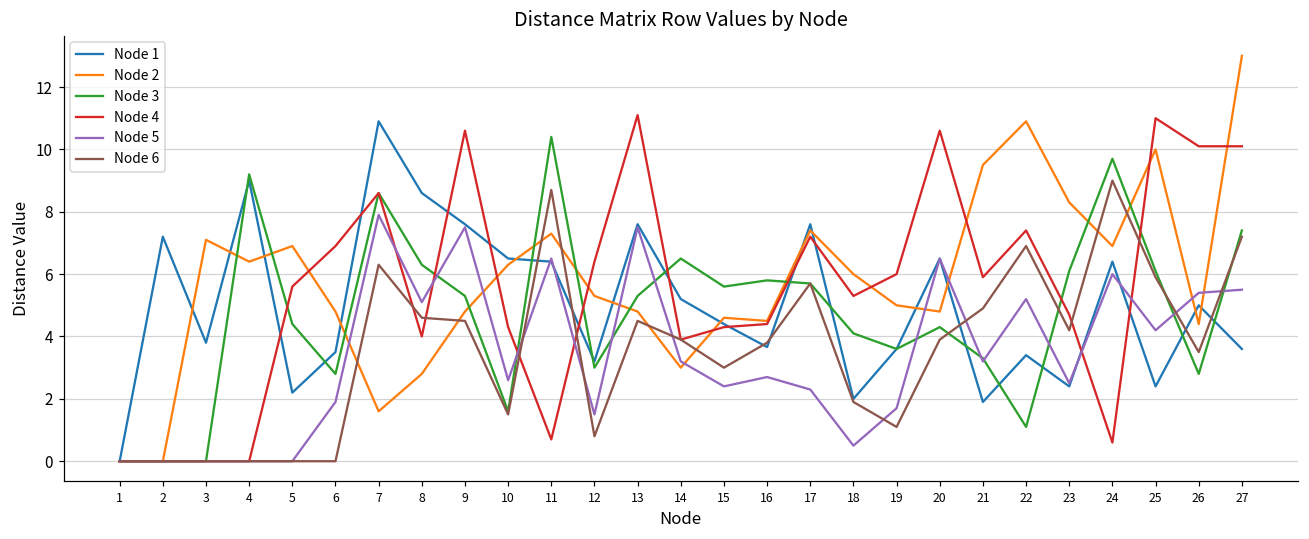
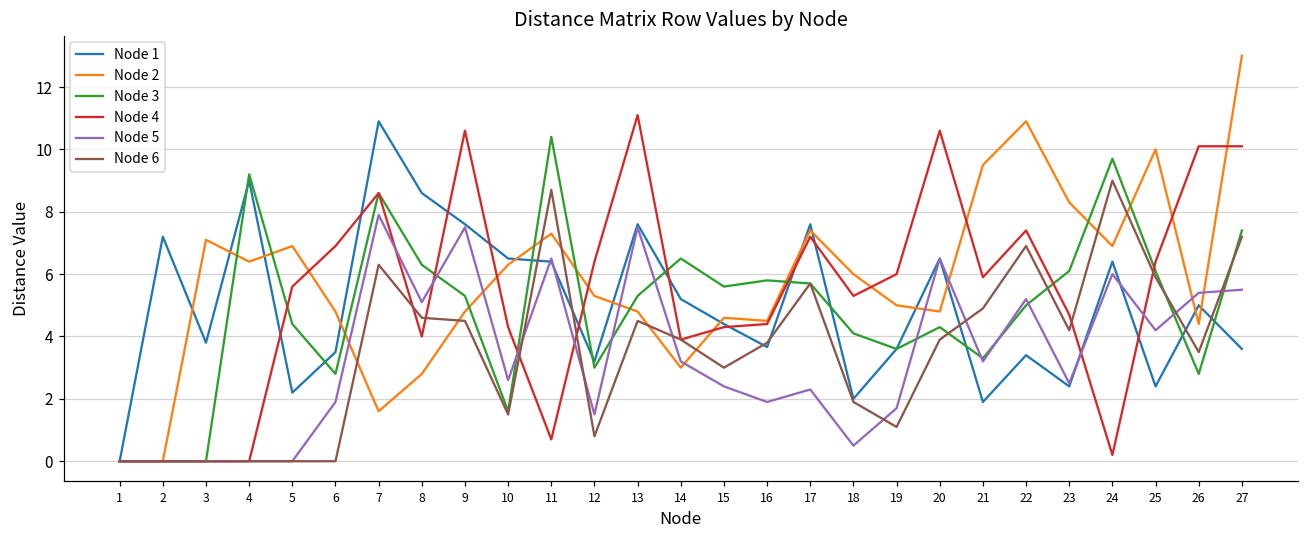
Node 5, 16: 2.7 -> 1.9
Node 3, 22: 1.1 -> 5.0
Node 4, 24: 0.6 -> 0.2
Node 4, 25: 11.0 -> 6.4
